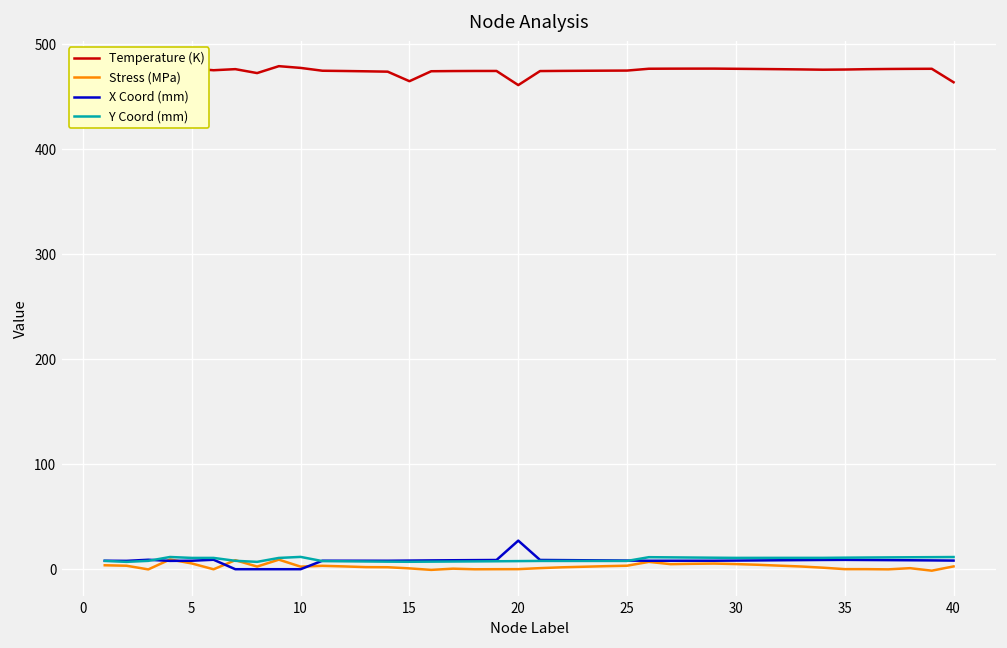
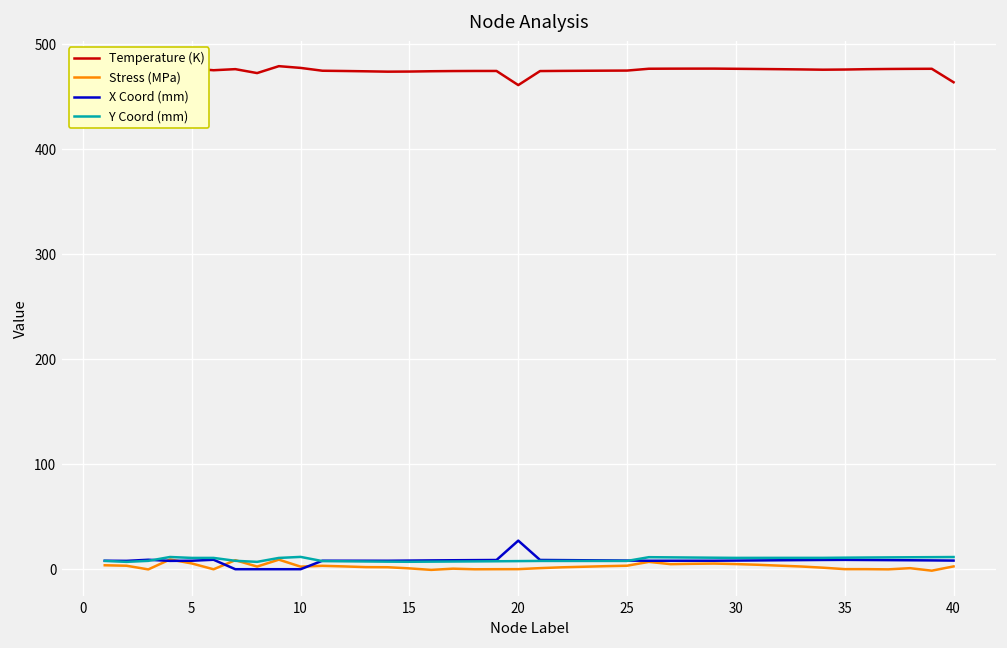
Temperature (K), 15: 465 -> 474
